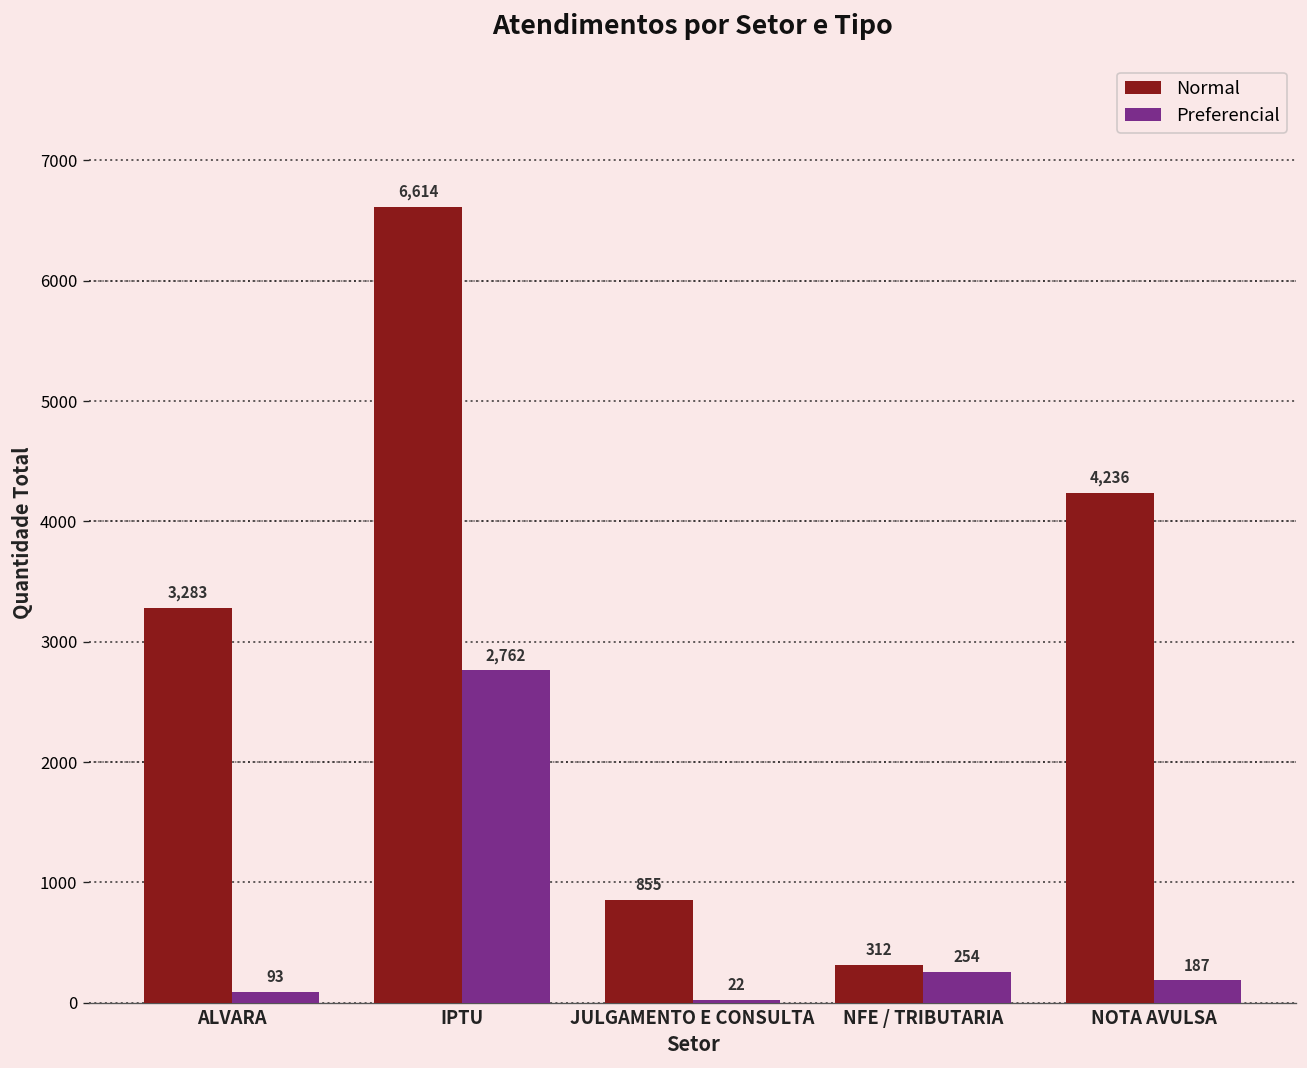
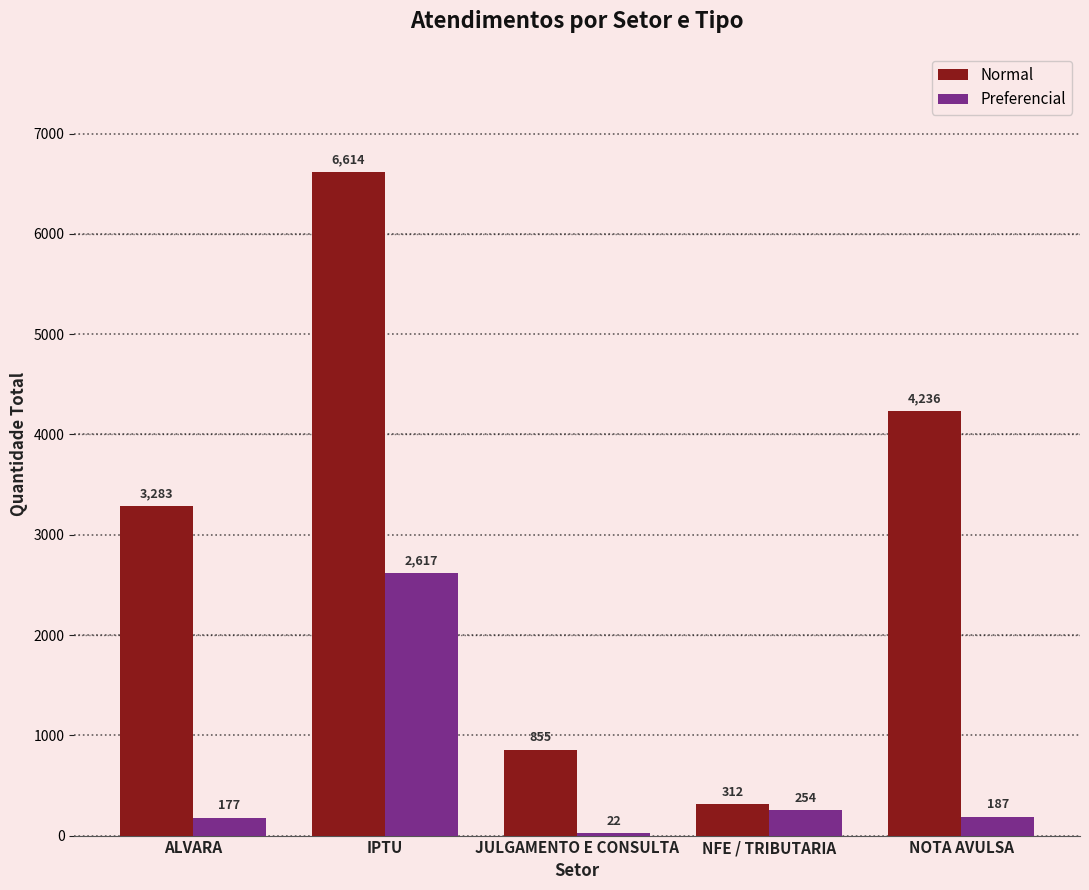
Preferencial, ALVARA: 93 -> 177
Preferencial, IPTU: 2,762 -> 2,617
